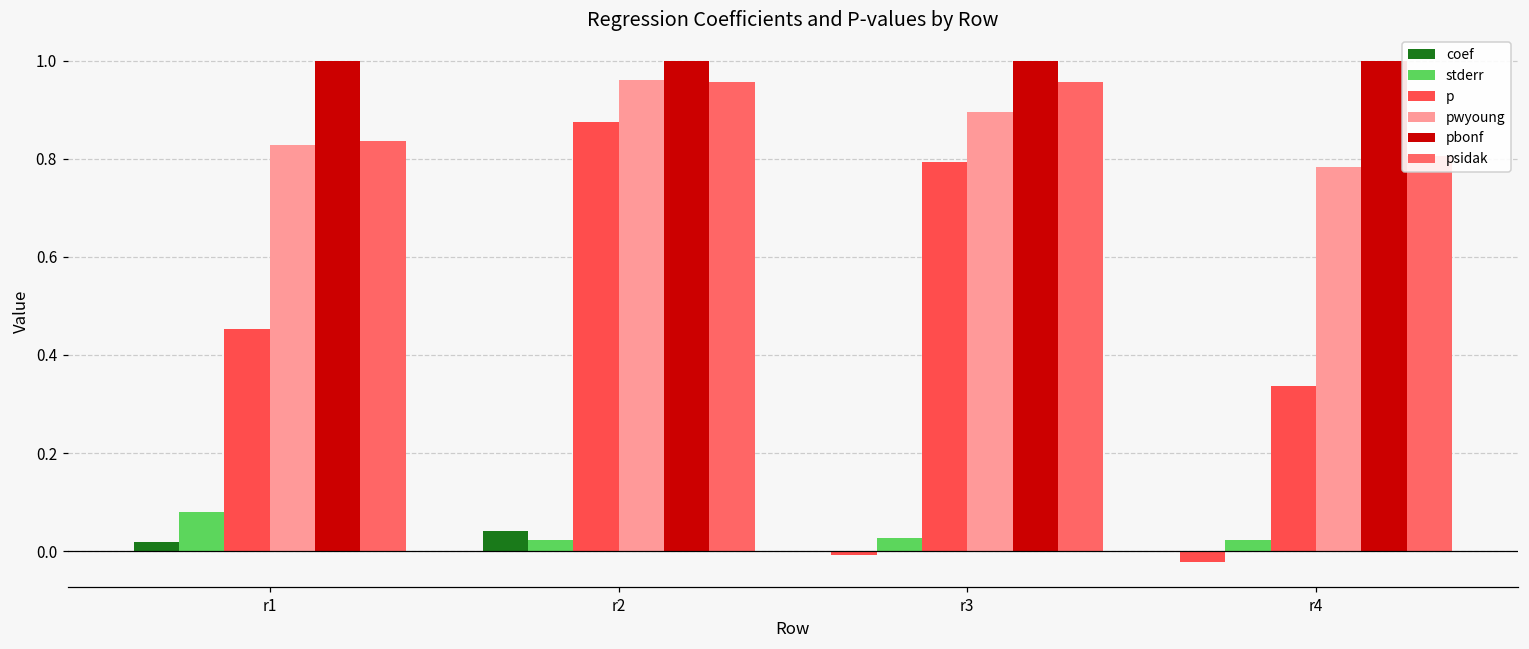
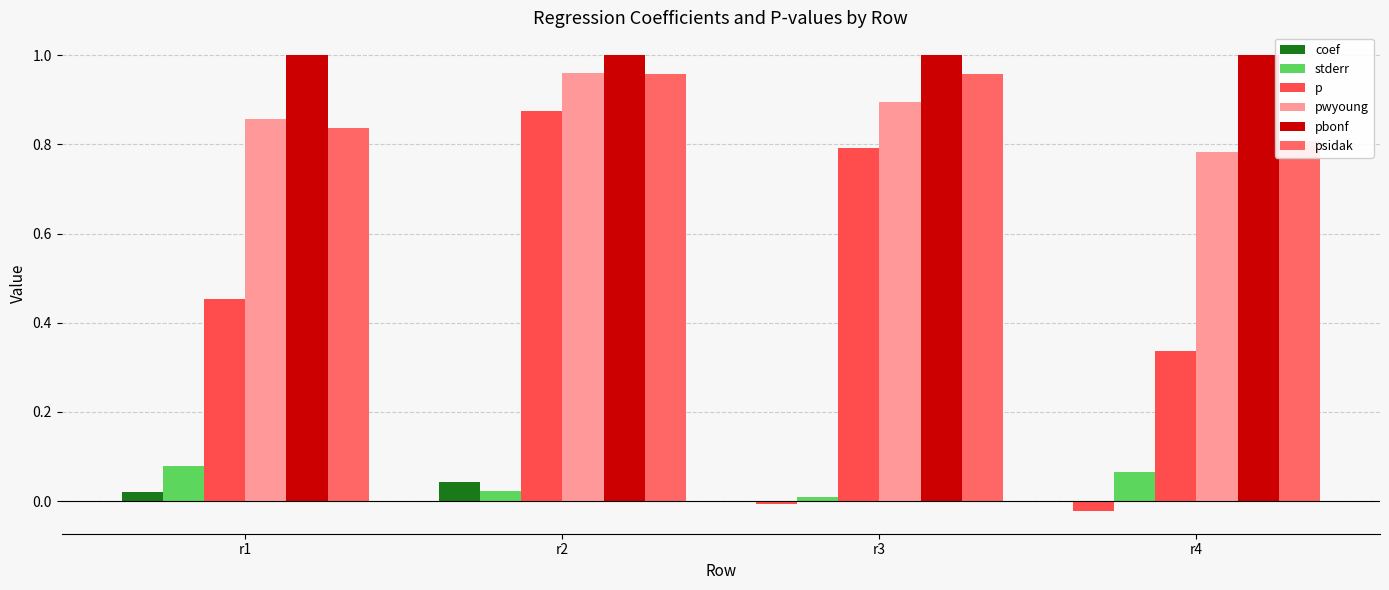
pwyoung, r1: 0.83 -> 0.86
stderr, r3: 0.03 -> 0.01
stderr, r4: 0.02 -> 0.07
